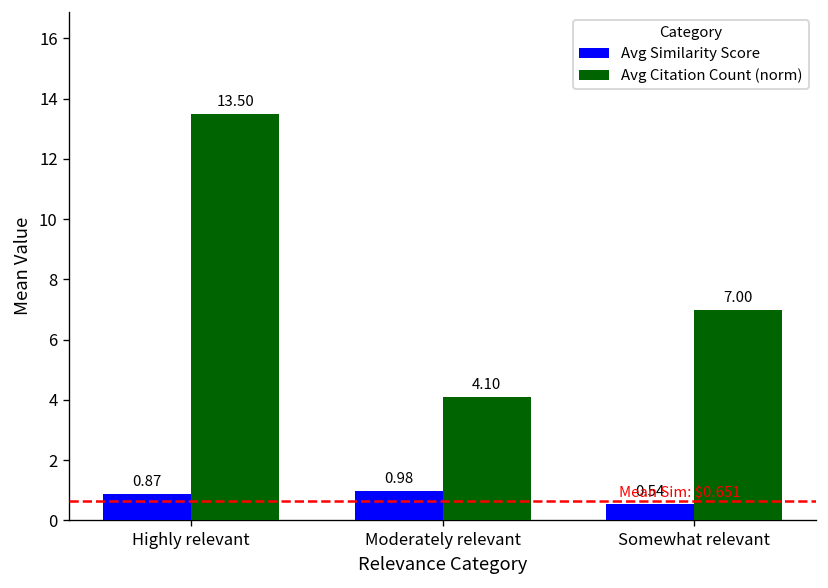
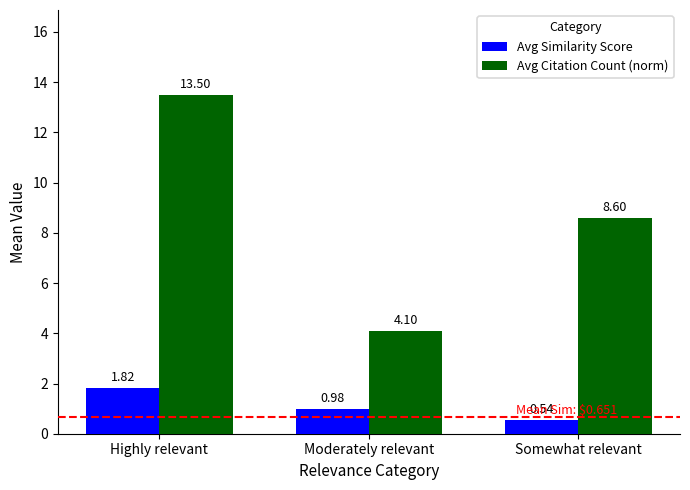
Avg Similarity Score, Highly relevant: 0.87 -> 1.82
Avg Citation Count (norm), Somewhat relevant: 7.00 -> 8.60
